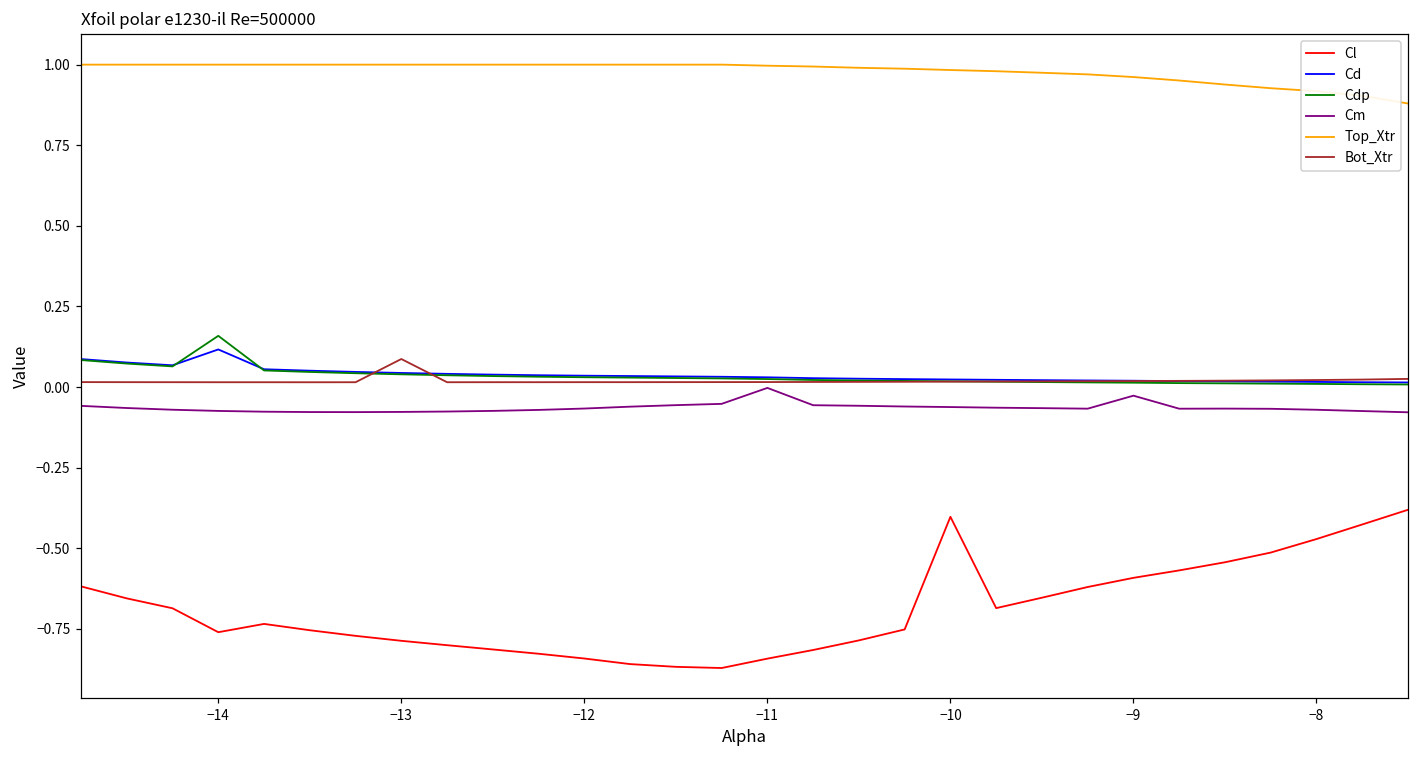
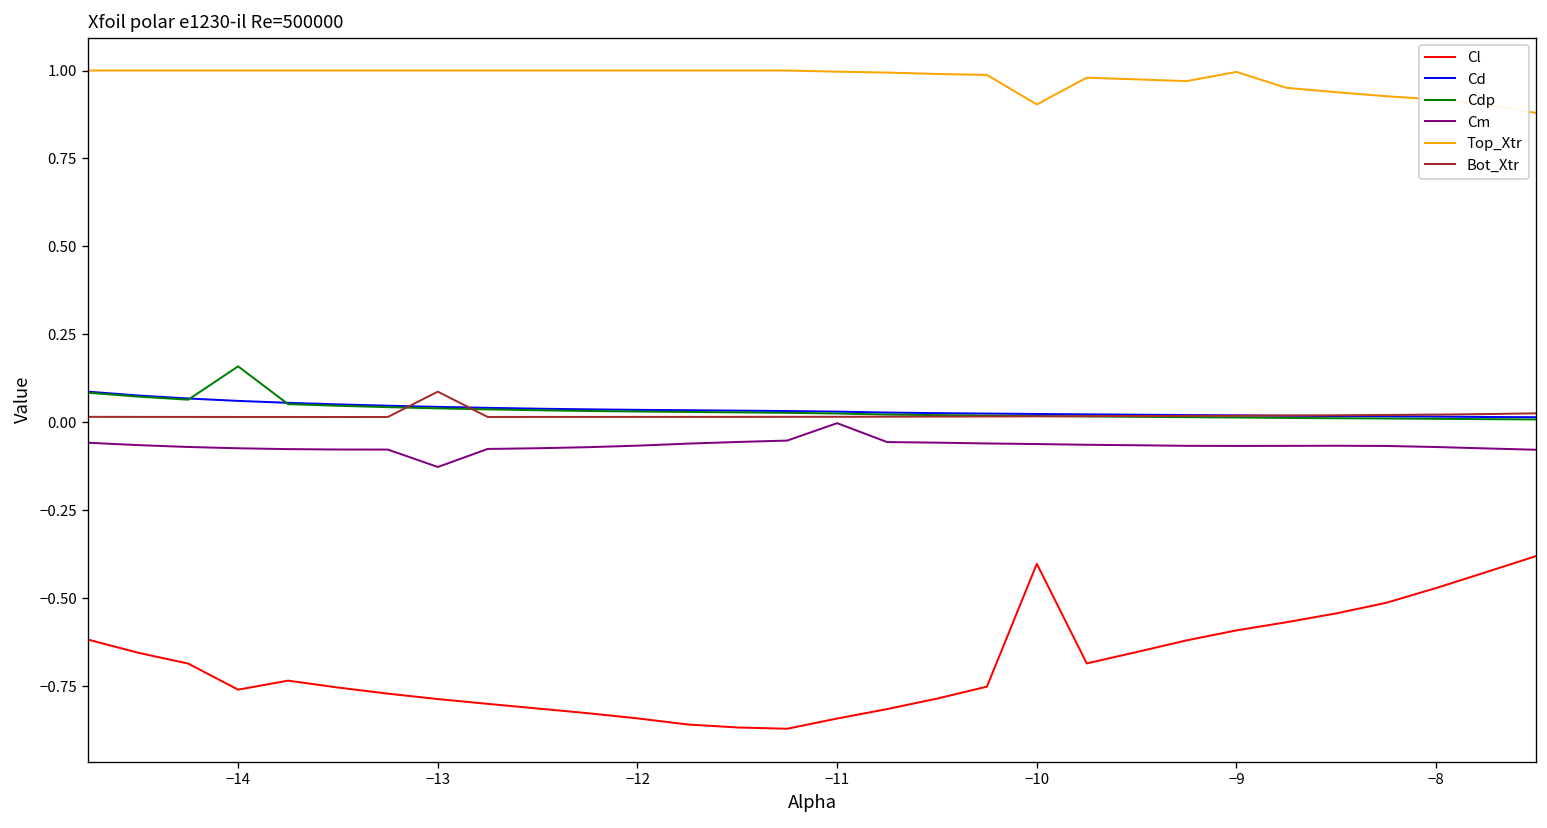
Cd, −14: 0.12 -> 0.06
Cm, −13: -0.08 -> -0.13
Top_Xtr, −10: 0.98 -> 0.90
Cm, −9: -0.03 -> -0.07
Top_Xtr, −9: 0.96 -> 1.00
